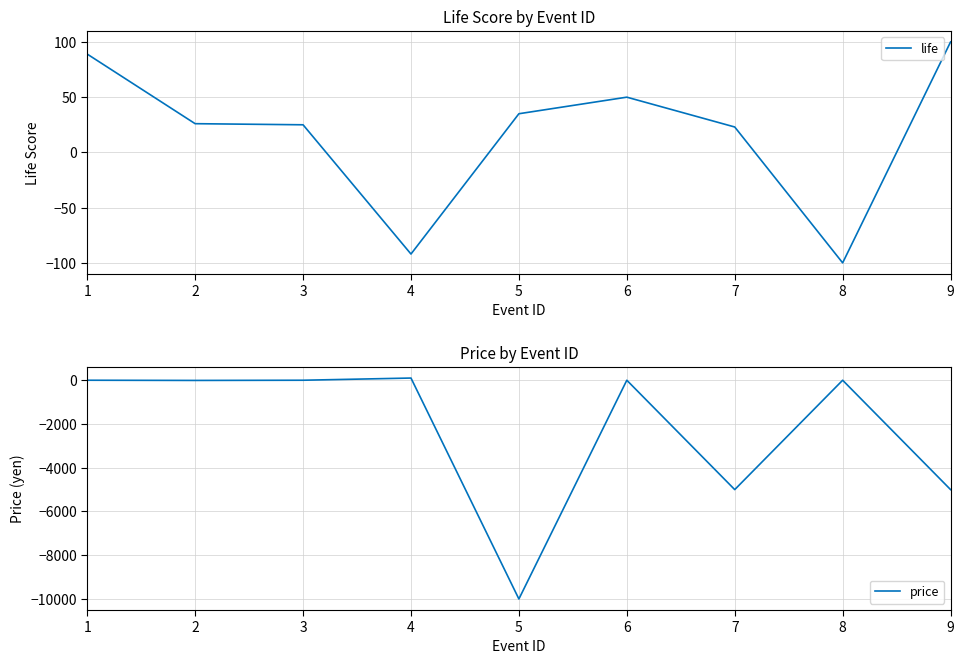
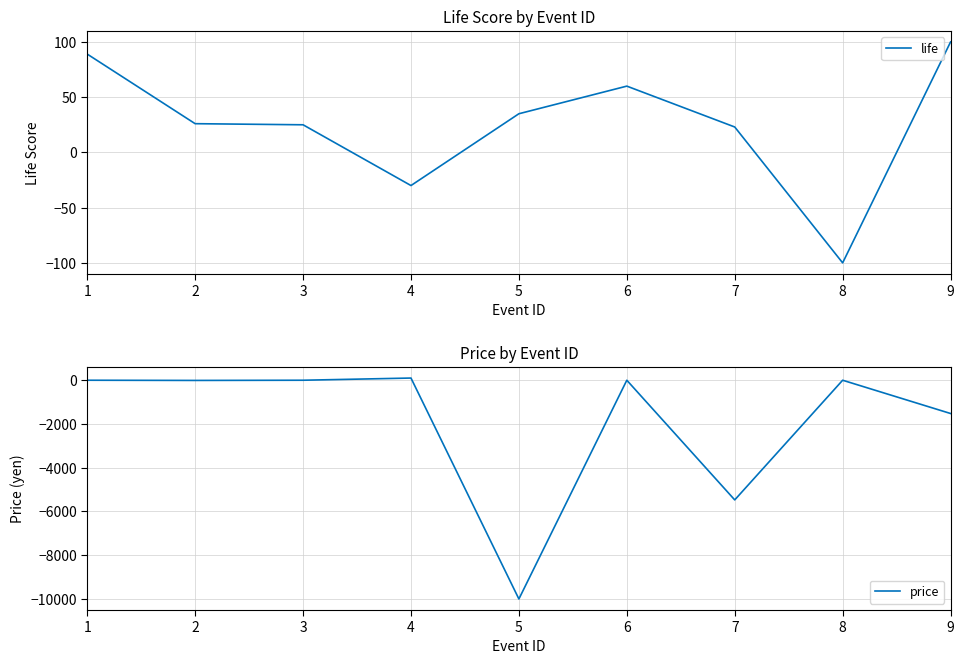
Life Score by Event ID, 4: -92 -> -30
Life Score by Event ID, 6: 50 -> 60
Price by Event ID, 7: -5000 -> -5500
Price by Event ID, 9: -5000 -> -1500
